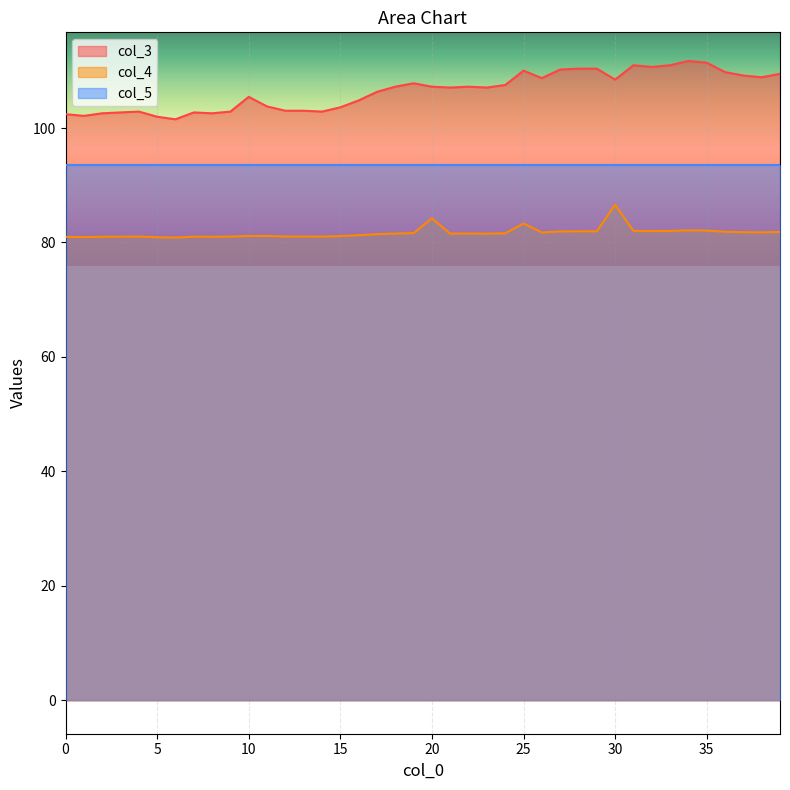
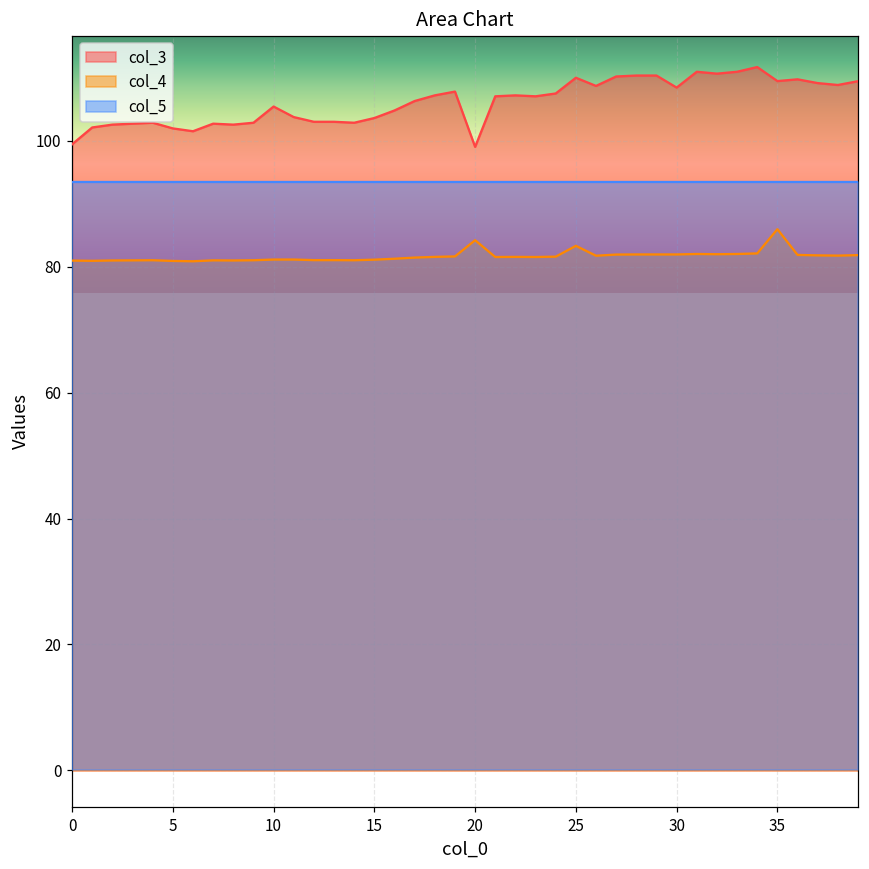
col_3, 0: 102 -> 99
col_3, 20: 107 -> 99
col_4, 30: 87 -> 82
col_3, 35: 111 -> 109
col_4, 35: 82 -> 86
